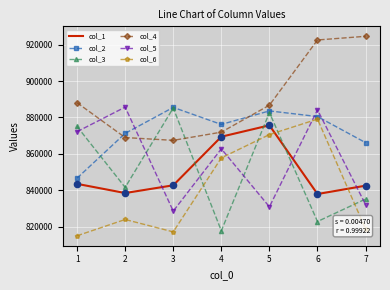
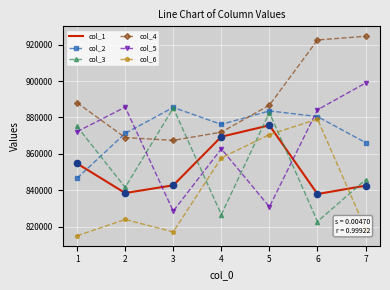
col_1, 1: 844000 -> 855000
col_3, 4: 818000 -> 827000
col_3, 7: 835000 -> 846000
col_5, 7: 832000 -> 899000
